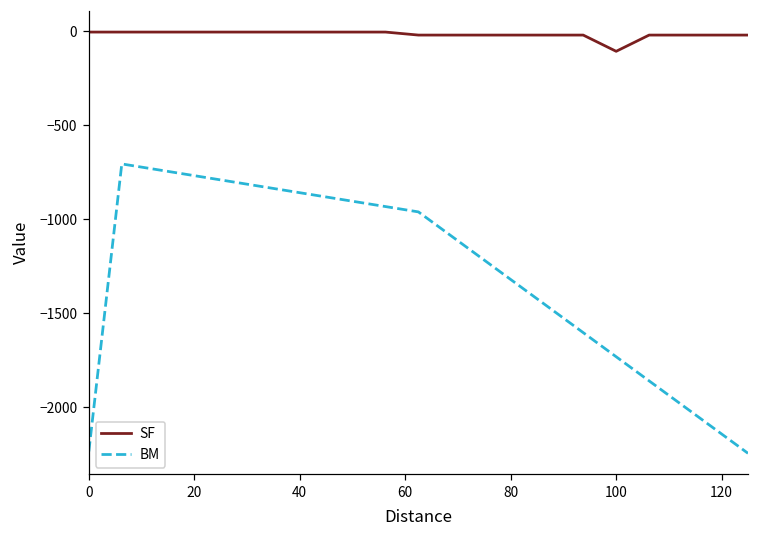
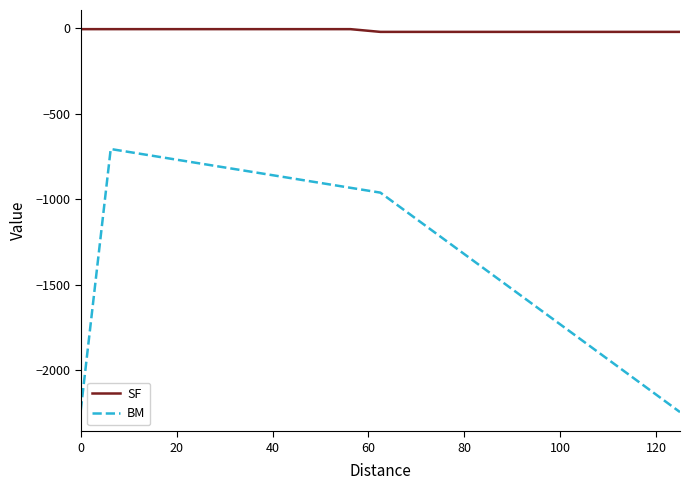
SF, 100: -110 -> -20
